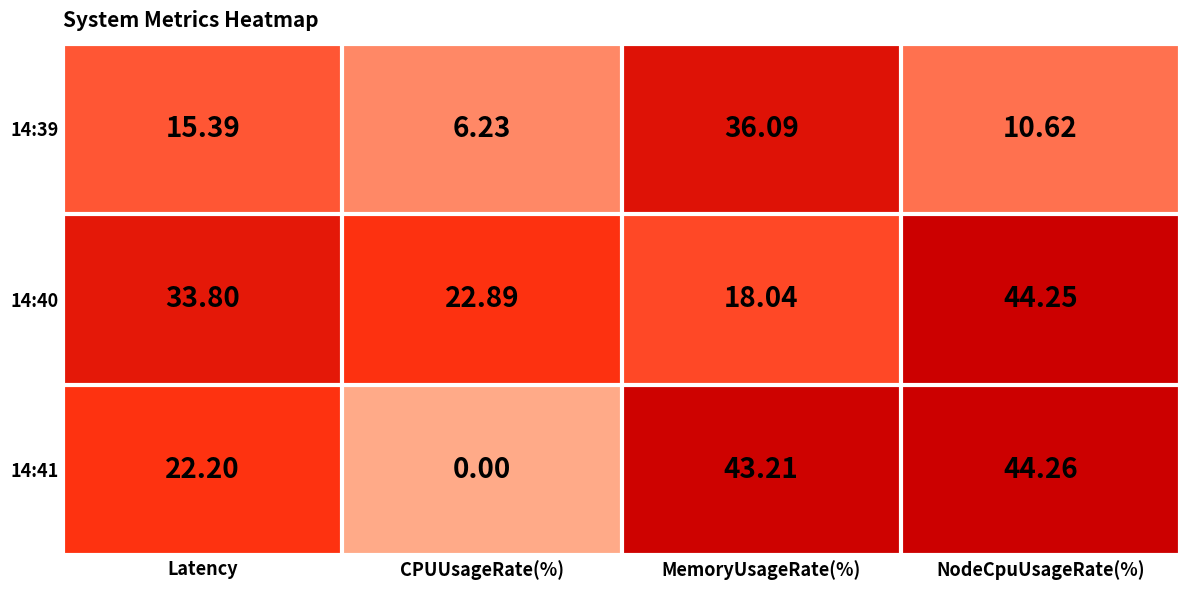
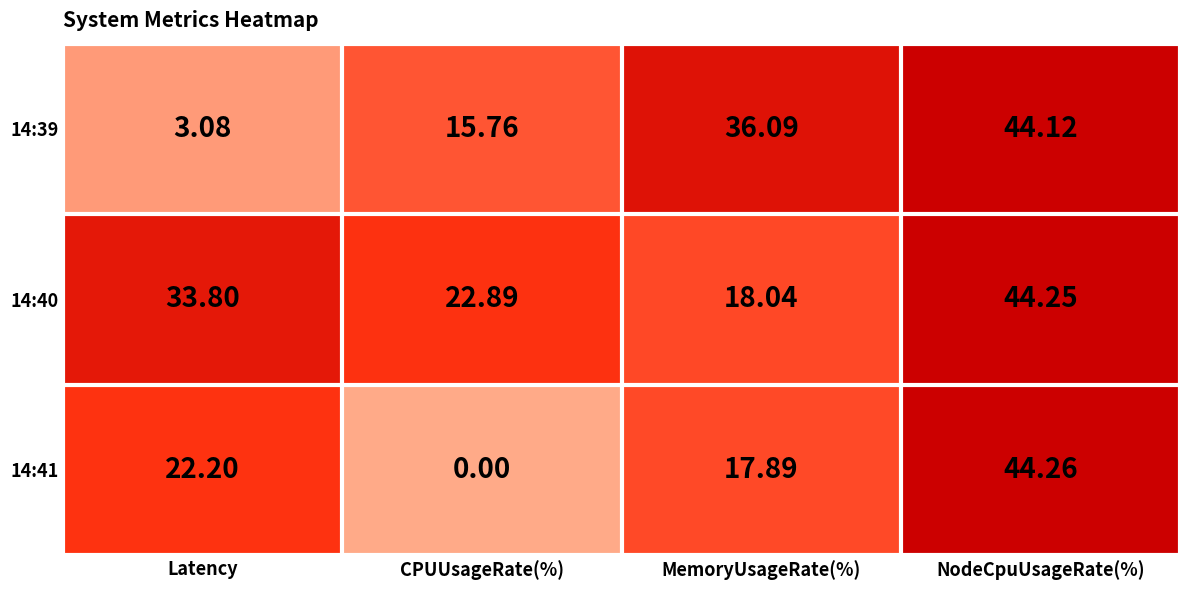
14:39, Latency: 15.39 -> 3.08
14:39, CPUUsageRate(%): 6.23 -> 15.76
14:39, NodeCpuUsageRate(%): 10.62 -> 44.12
14:41, MemoryUsageRate(%): 43.21 -> 17.89
